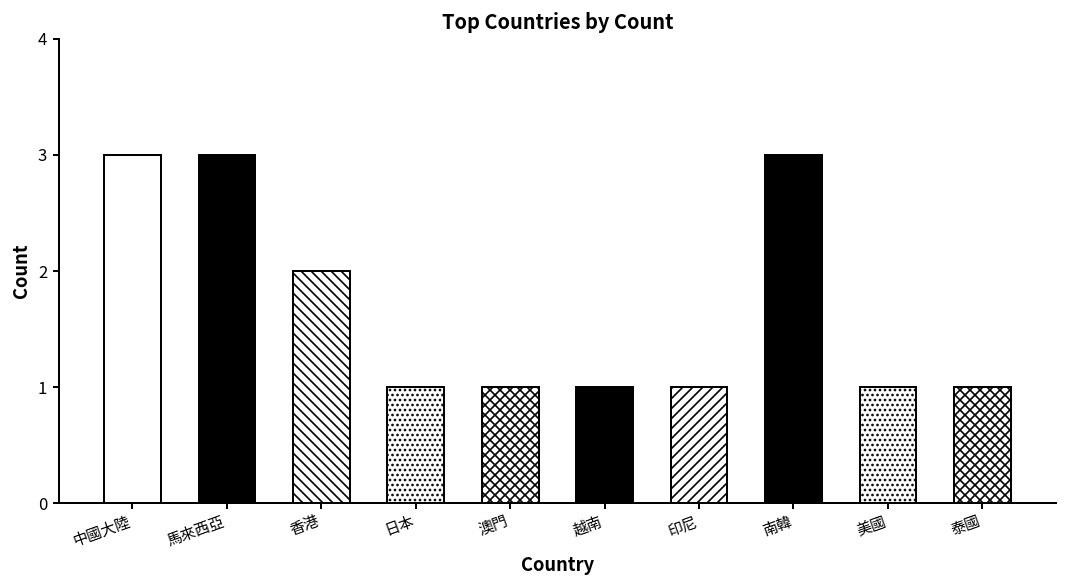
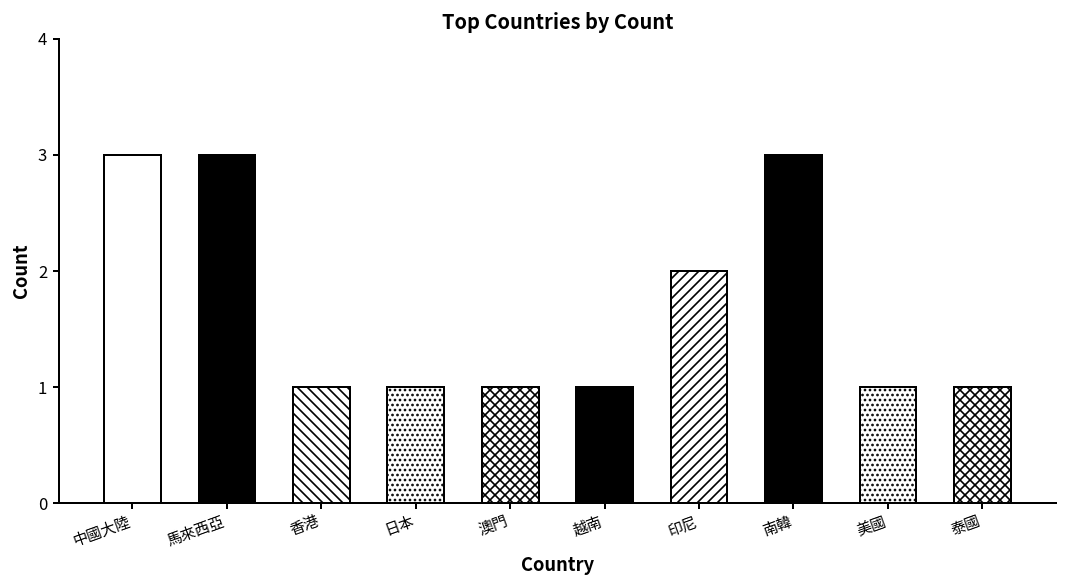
香港: 2 -> 1
印尼: 1 -> 2
